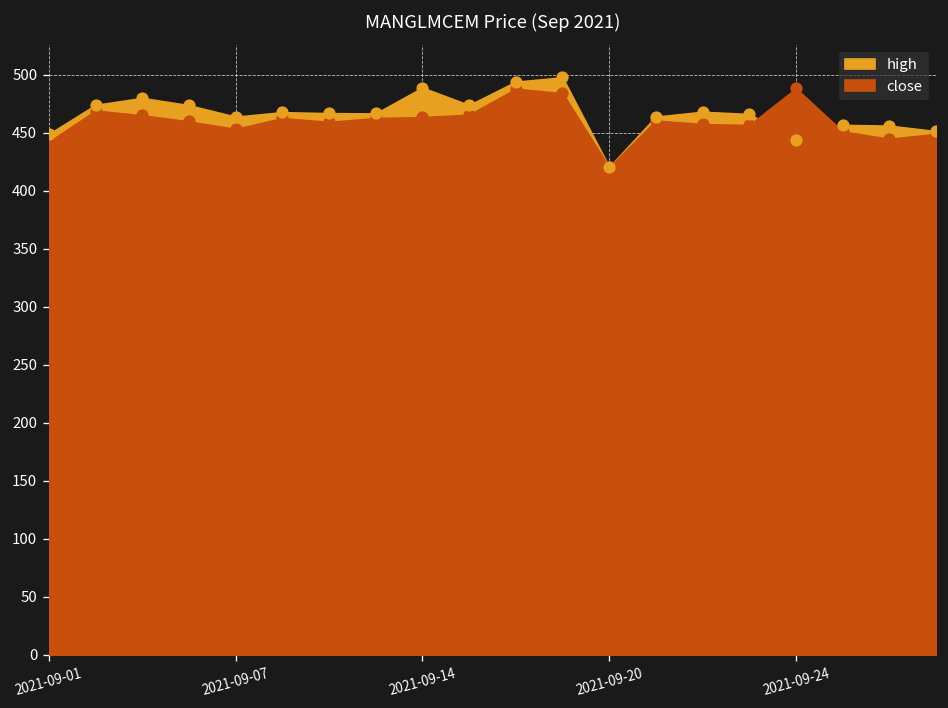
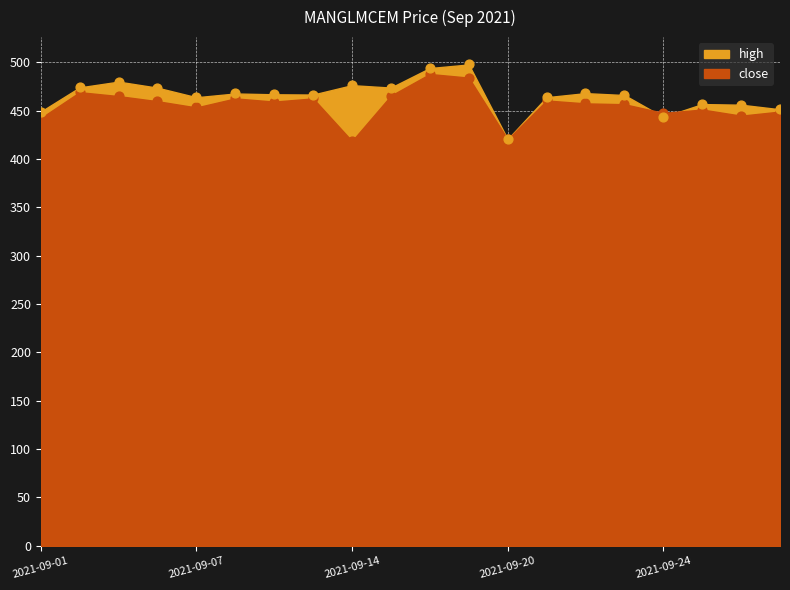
high, 2021-09-14: 490 -> 480
close, 2021-09-14: 460 -> 420
close, 2021-09-24: 490 -> 450
